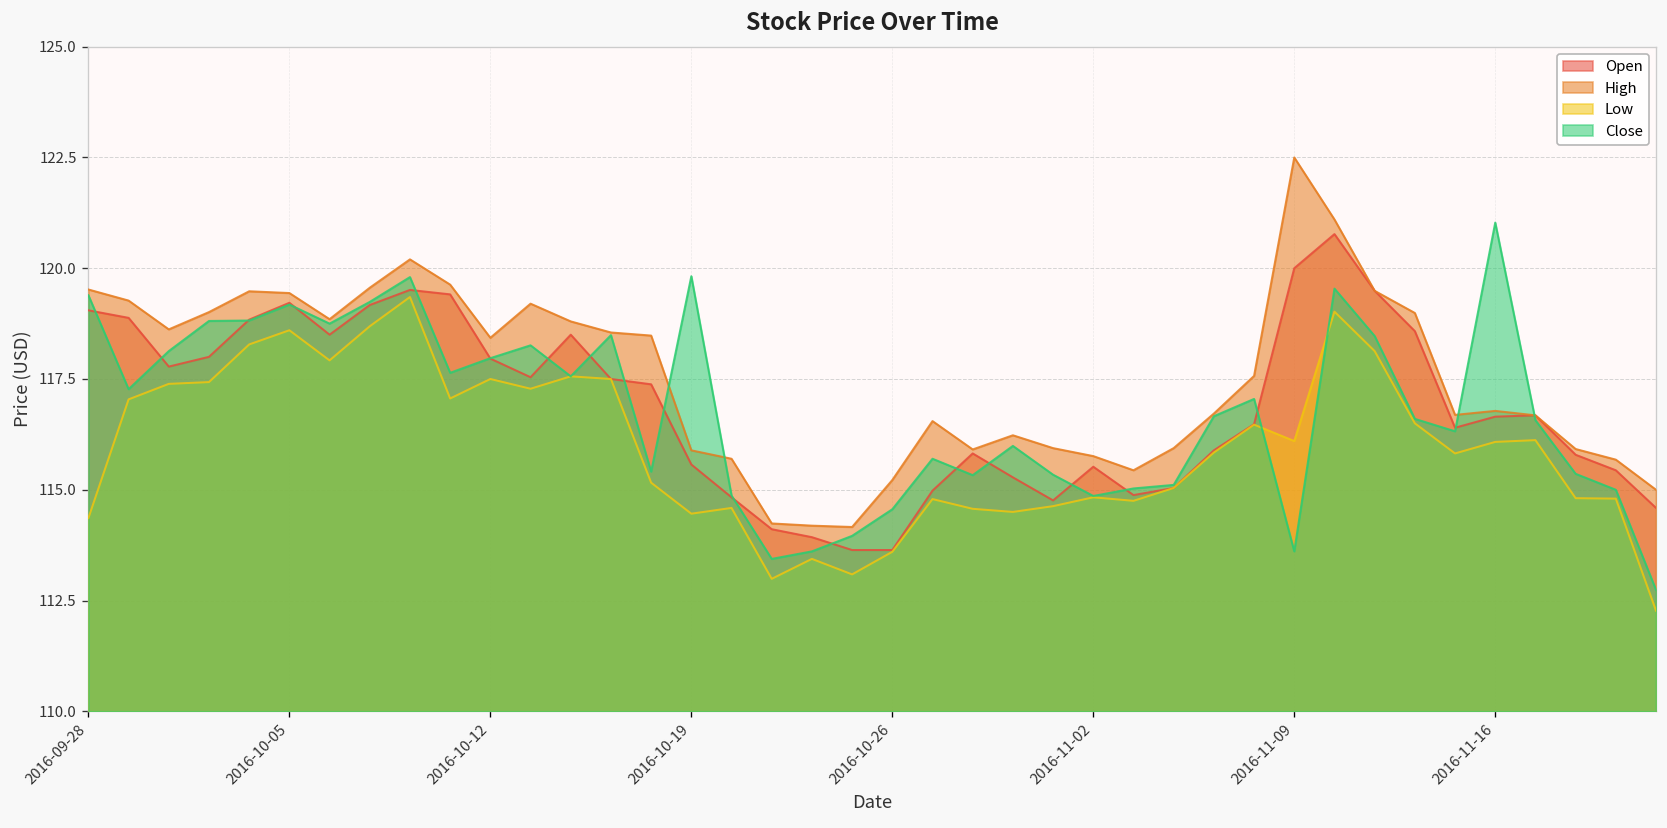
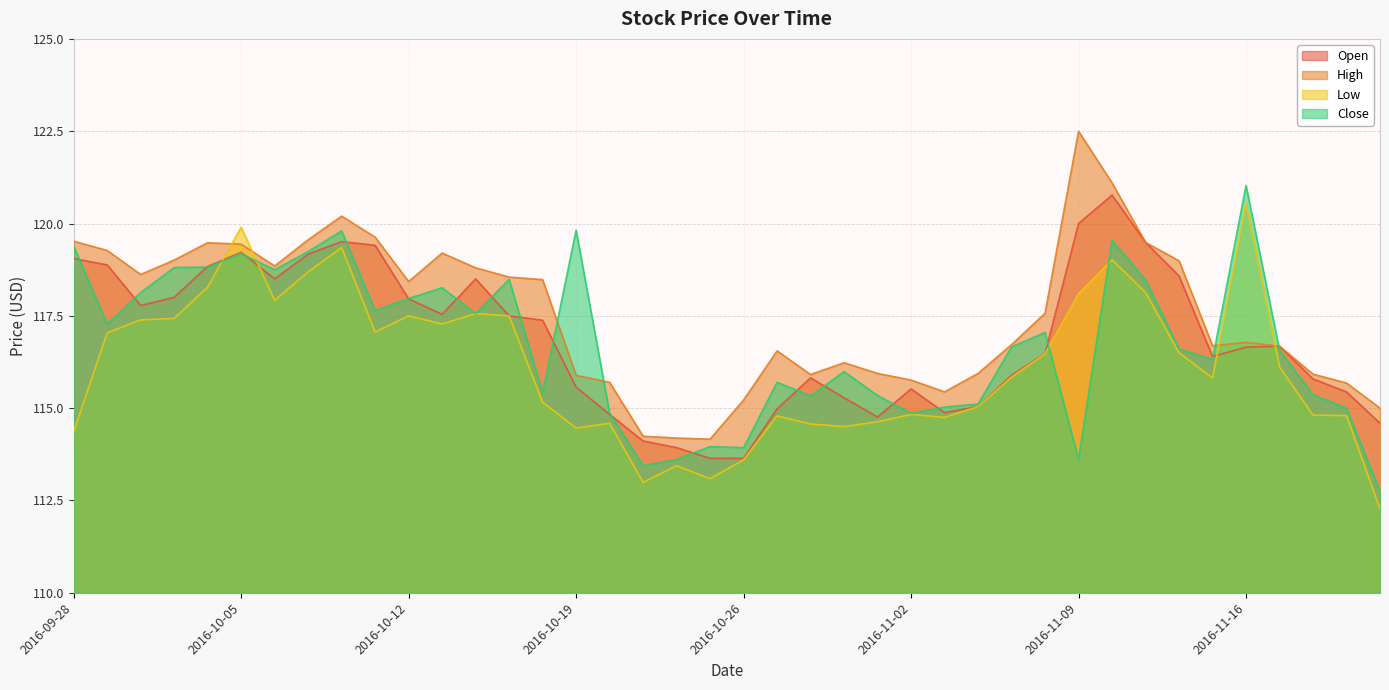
Low, 2016-10-05: 118.6 -> 119.9
Close, 2016-10-26: 114.6 -> 113.9
Low, 2016-11-09: 116.1 -> 118.1
Low, 2016-11-16: 116.1 -> 120.5
